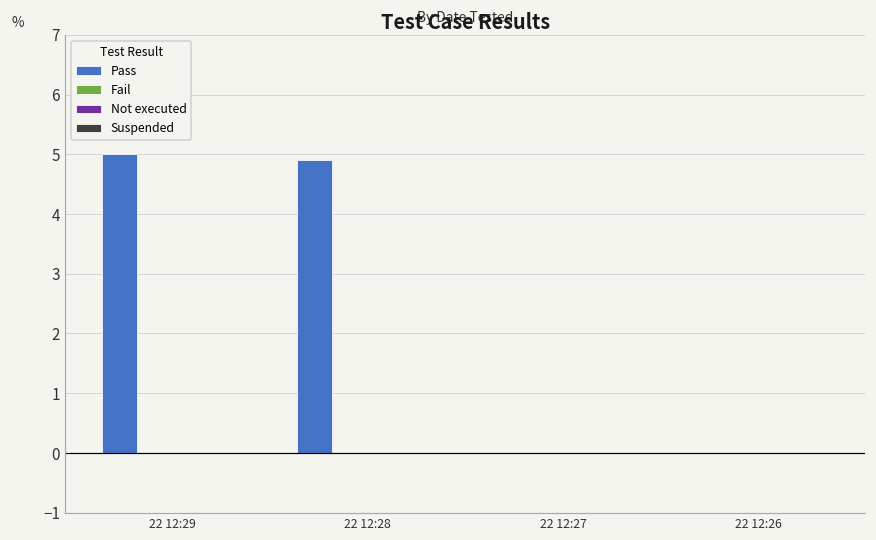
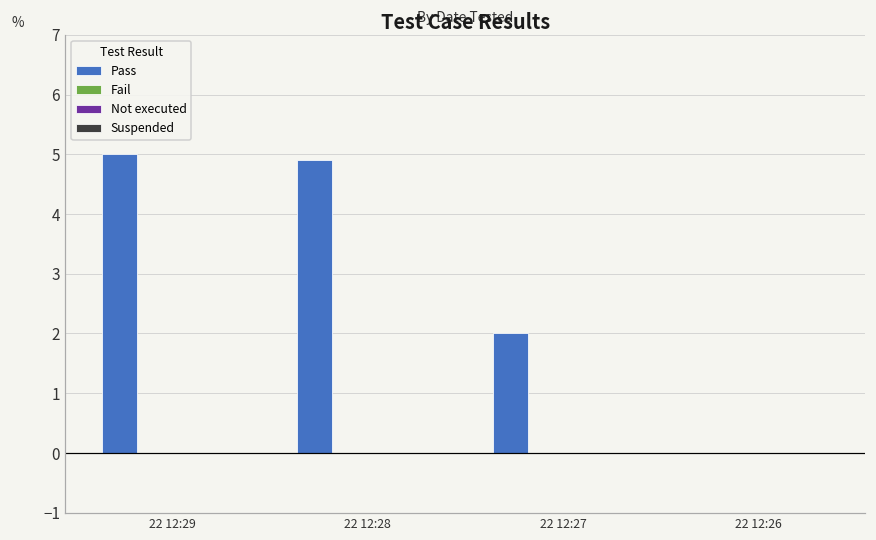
Pass, 22 12:27: 0 -> 2
